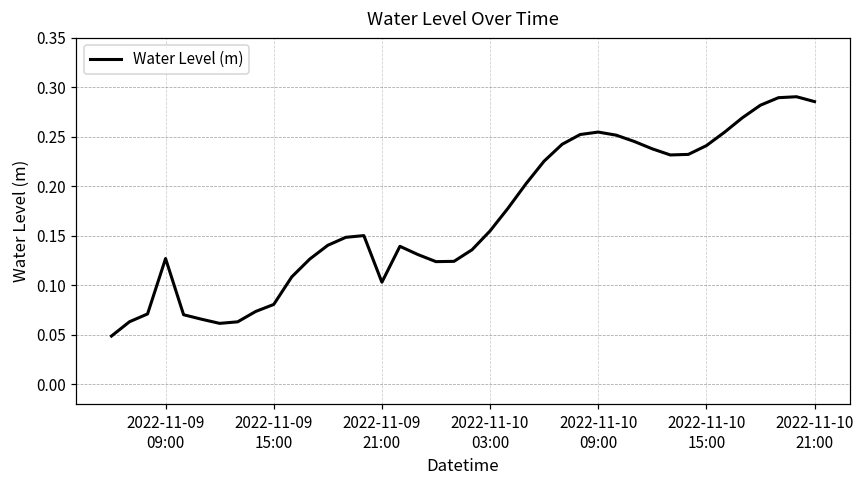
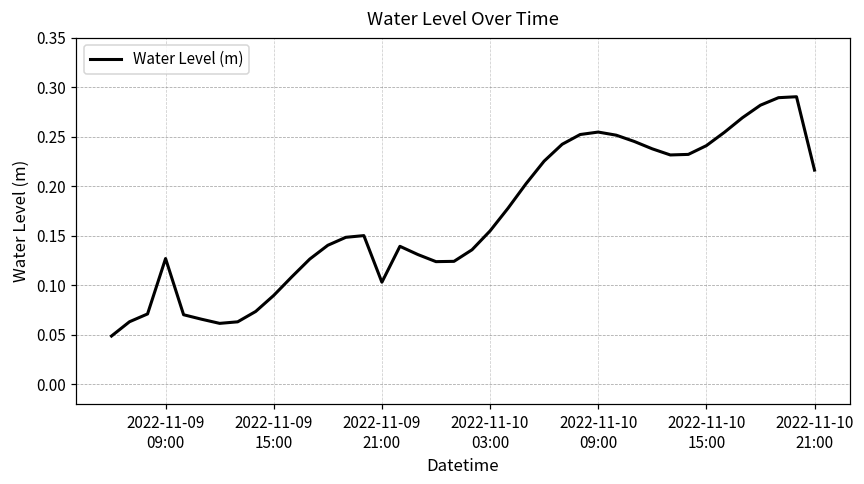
2022-11-09 15:00: 0.08 -> 0.09
2022-11-10 21:00: 0.29 -> 0.22
